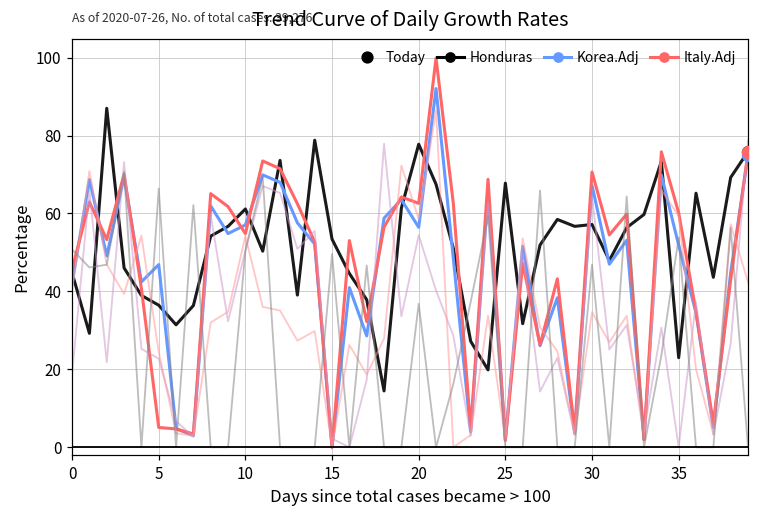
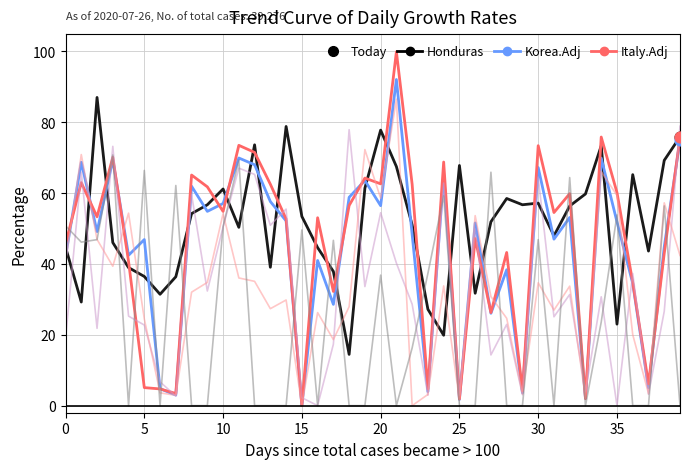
Italy.Adj, 30: 71 -> 73
